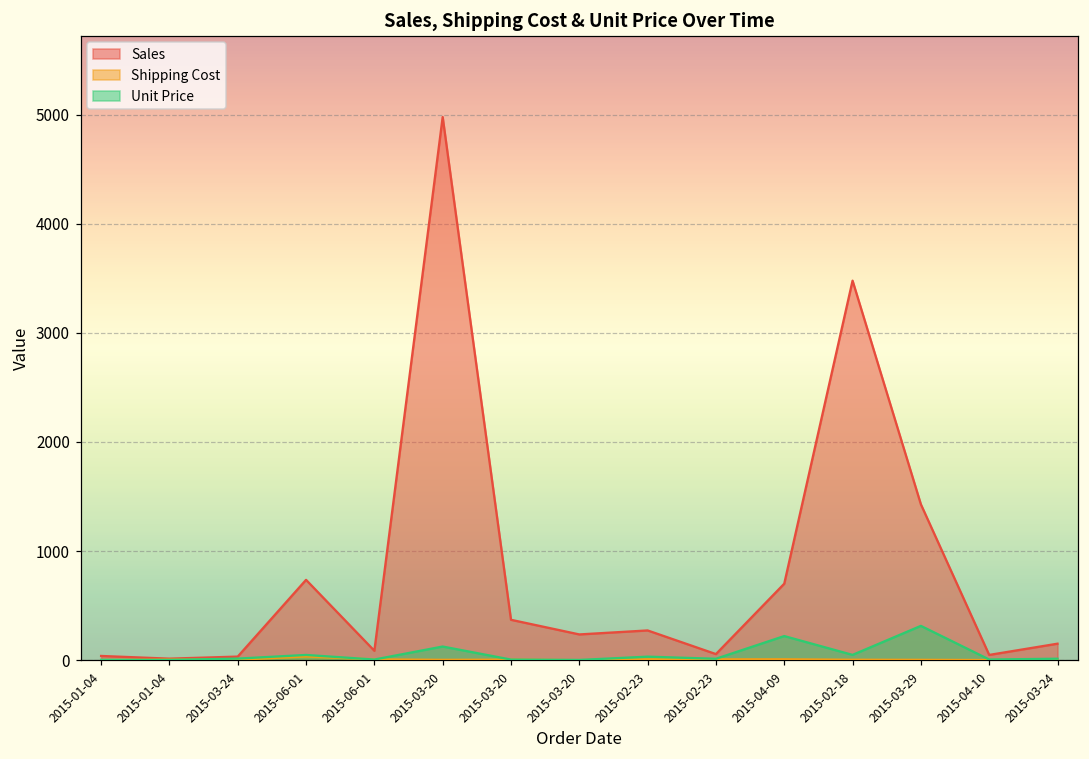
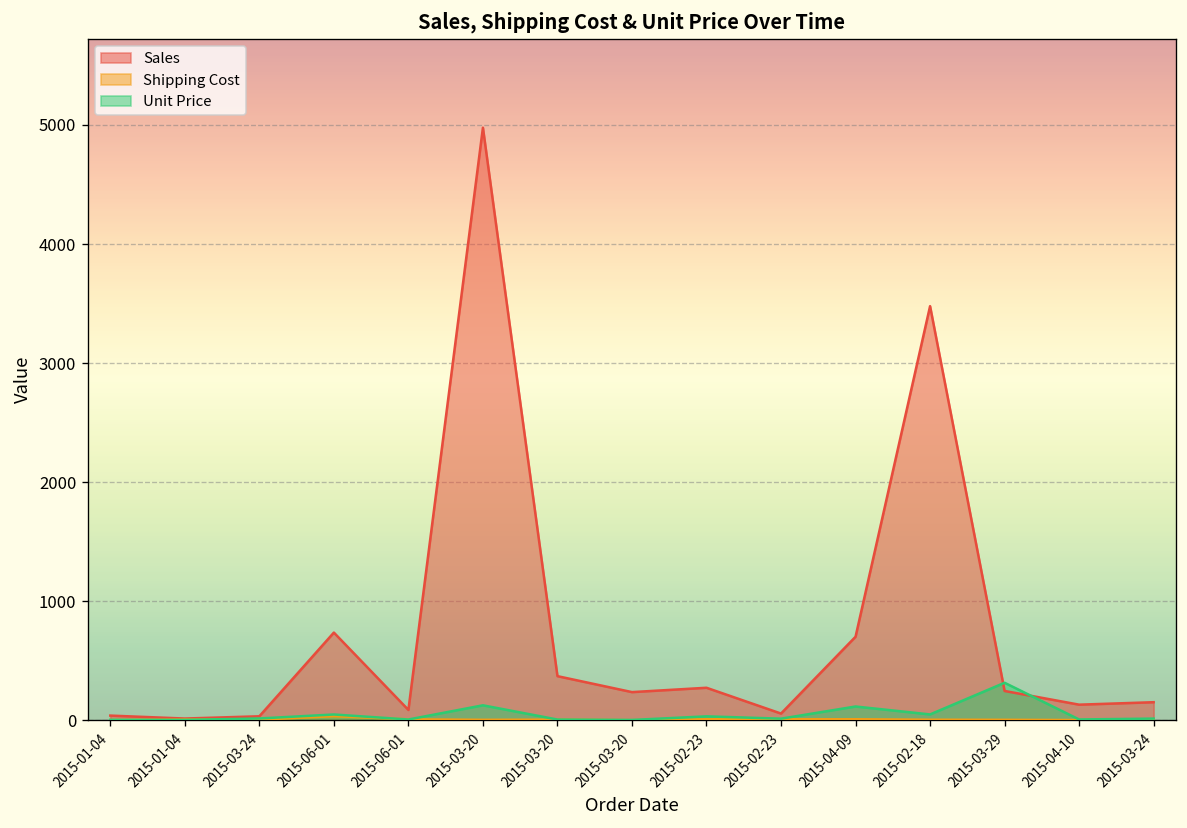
Unit Price, 2015-04-09: 200 -> 100
Sales, 2015-03-29: 1400 -> 200
Sales, 2015-04-10: 0 -> 100
